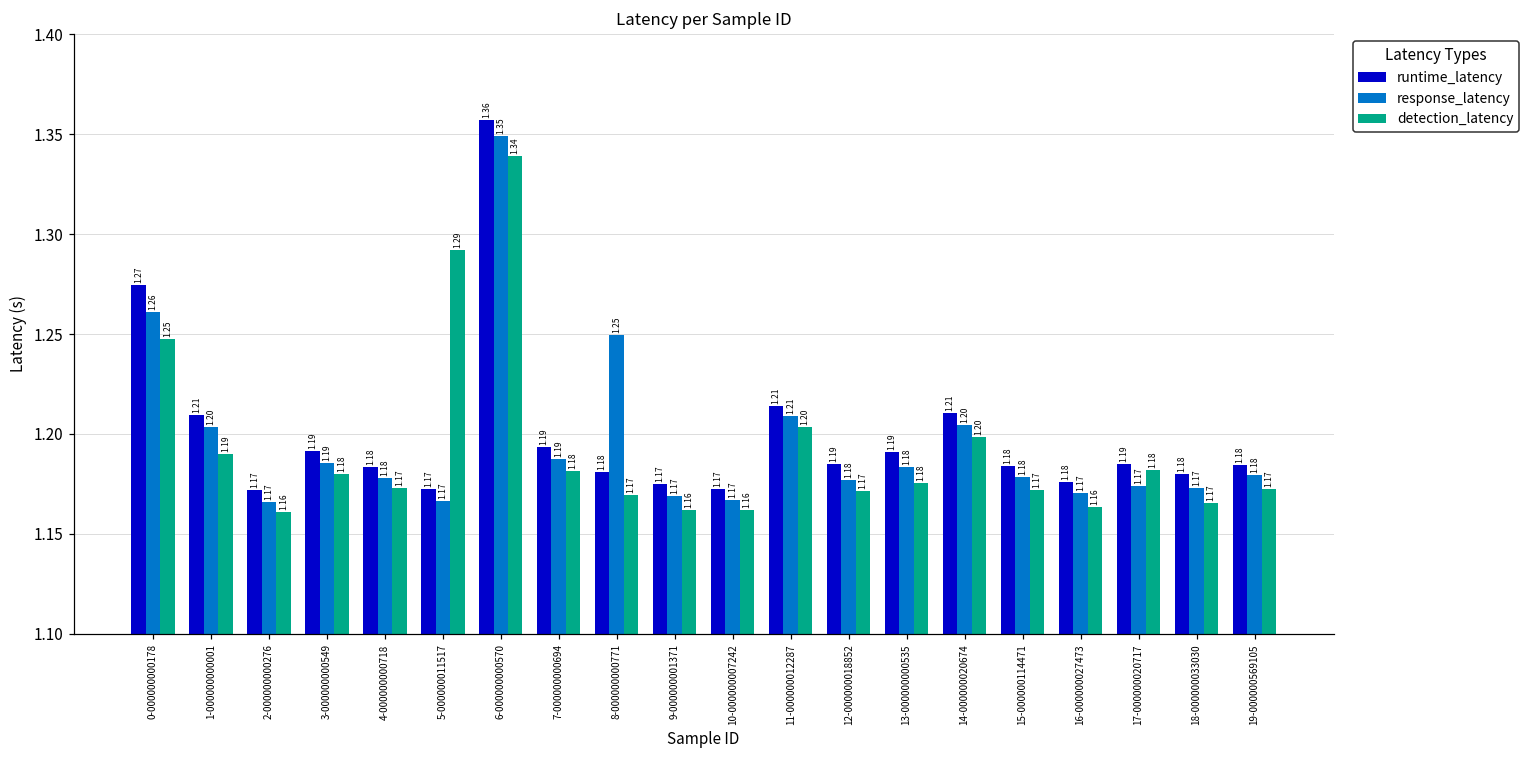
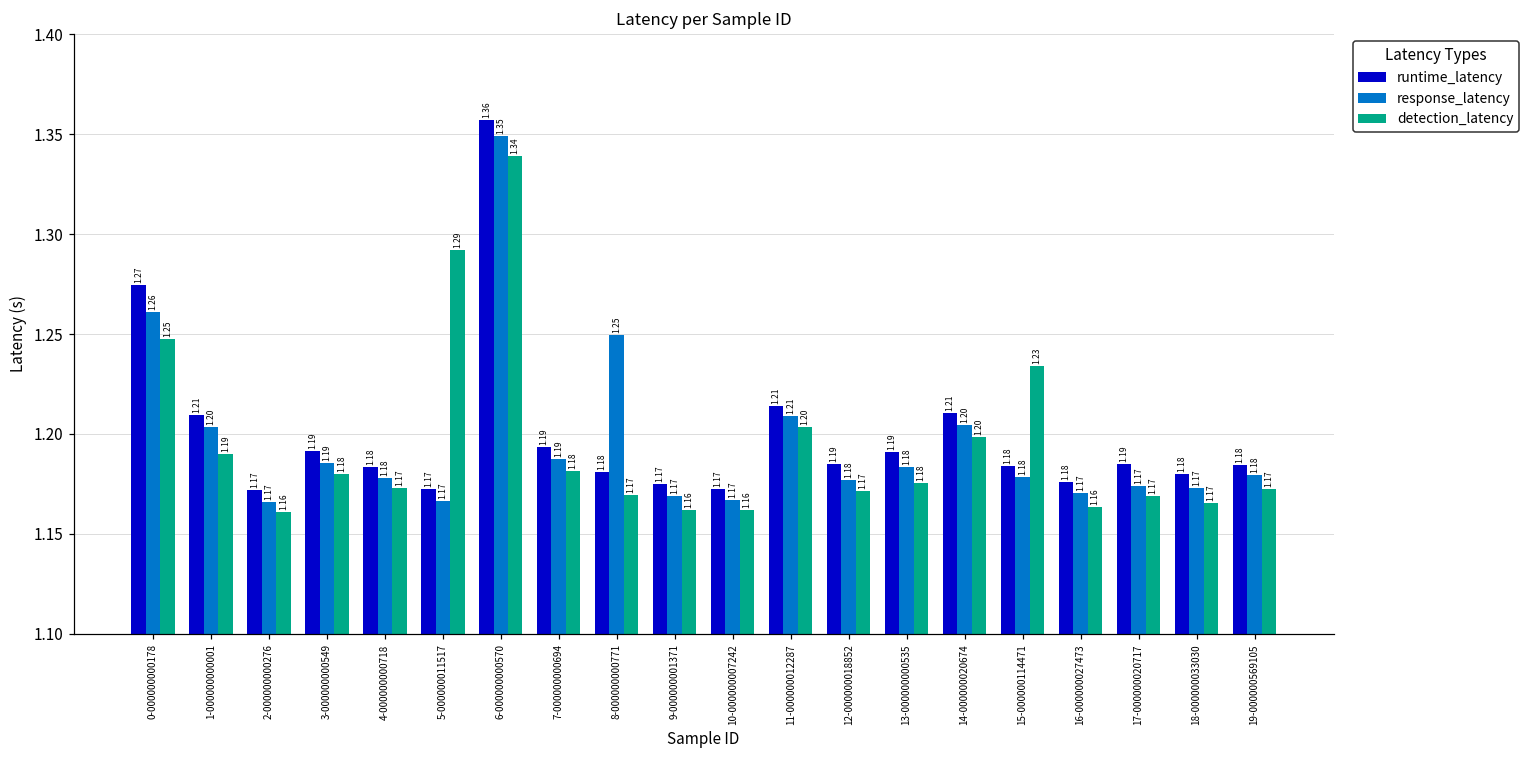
detection_latency, 15-000000114471: 1.17 -> 1.23
detection_latency, 17-000000020717: 1.18 -> 1.17
